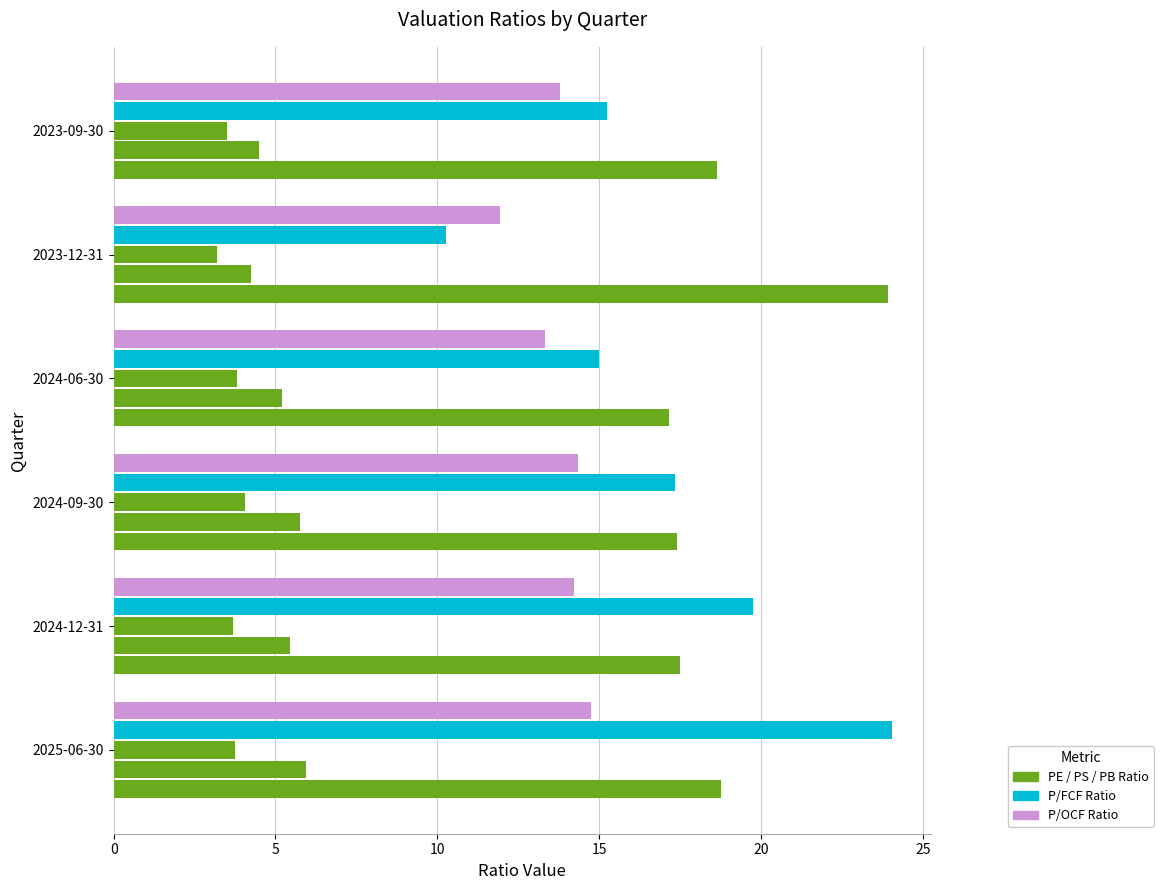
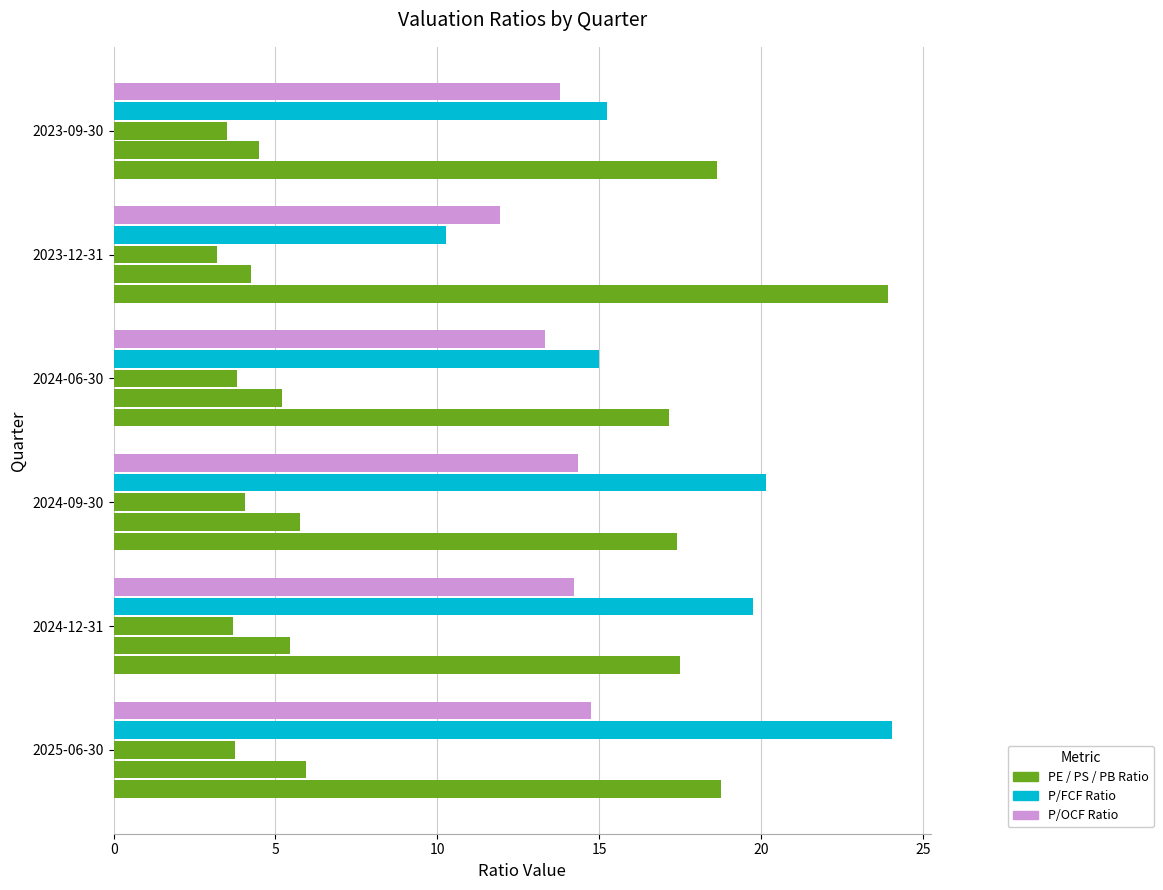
P/FCF Ratio, 2024-09-30: 17.4 -> 20.2
